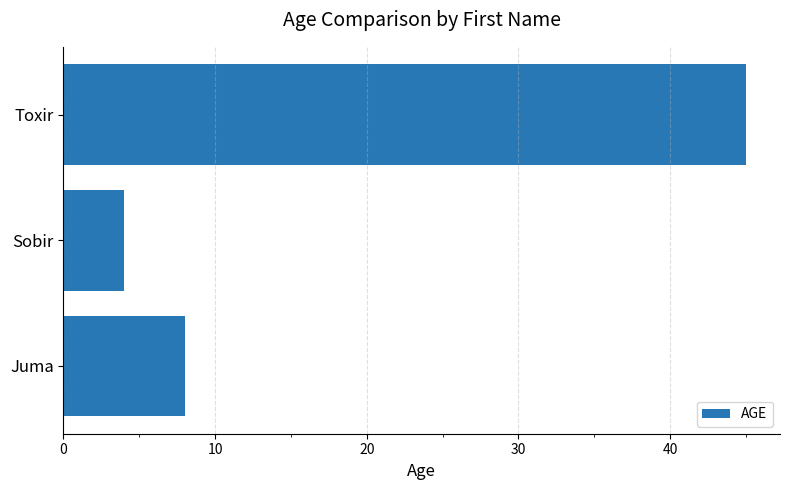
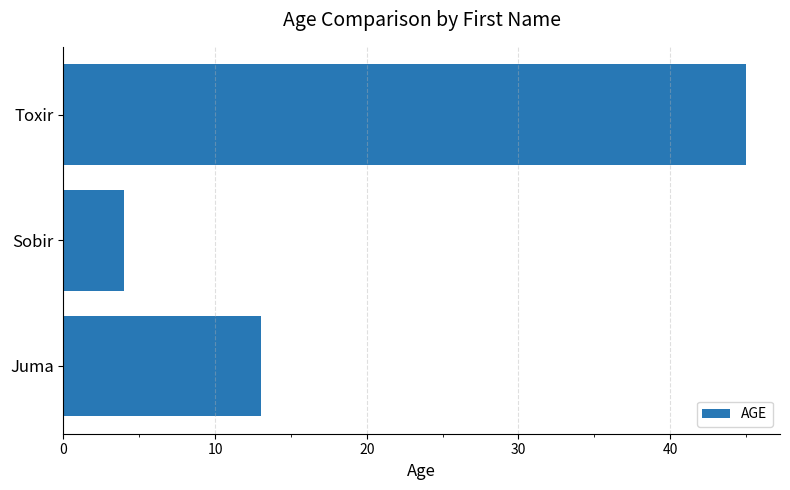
Juma: 8 -> 13
